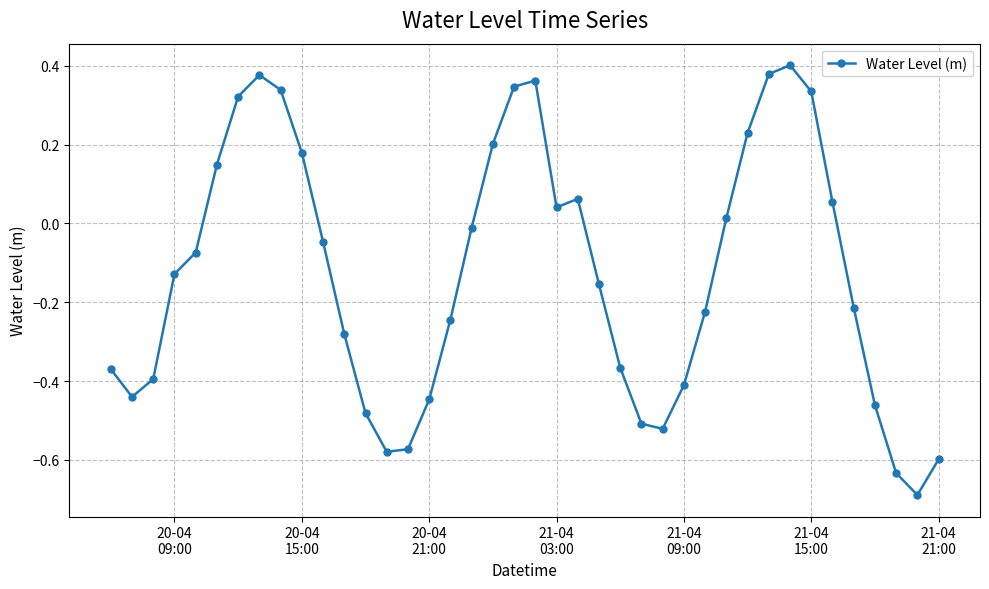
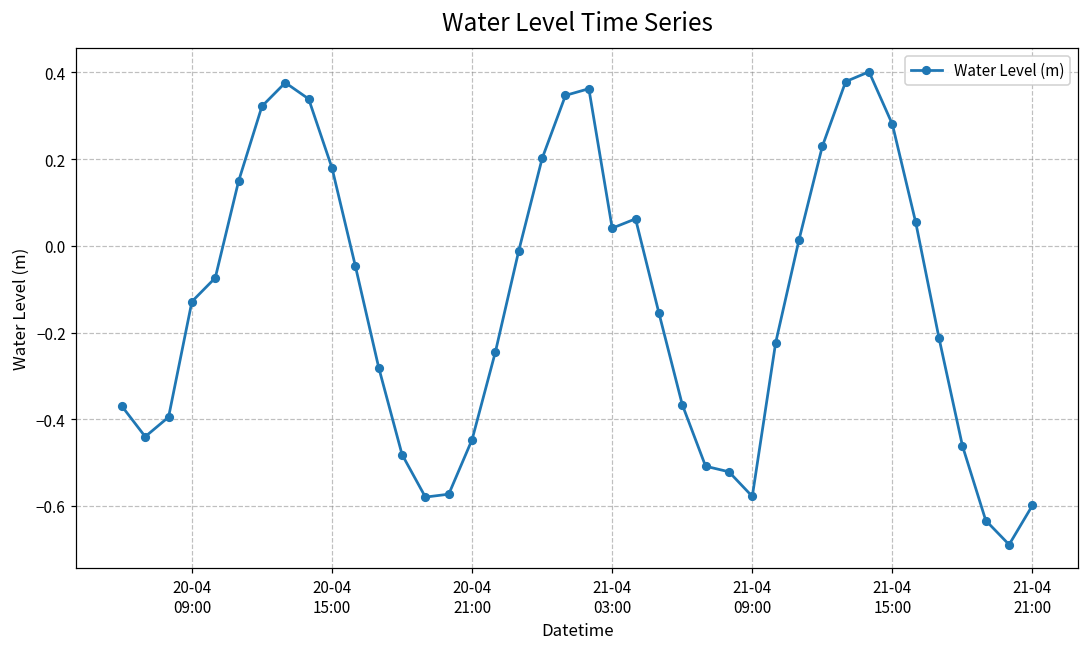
21-04 09:00: -0.41 -> -0.58
21-04 15:00: 0.33 -> 0.28
